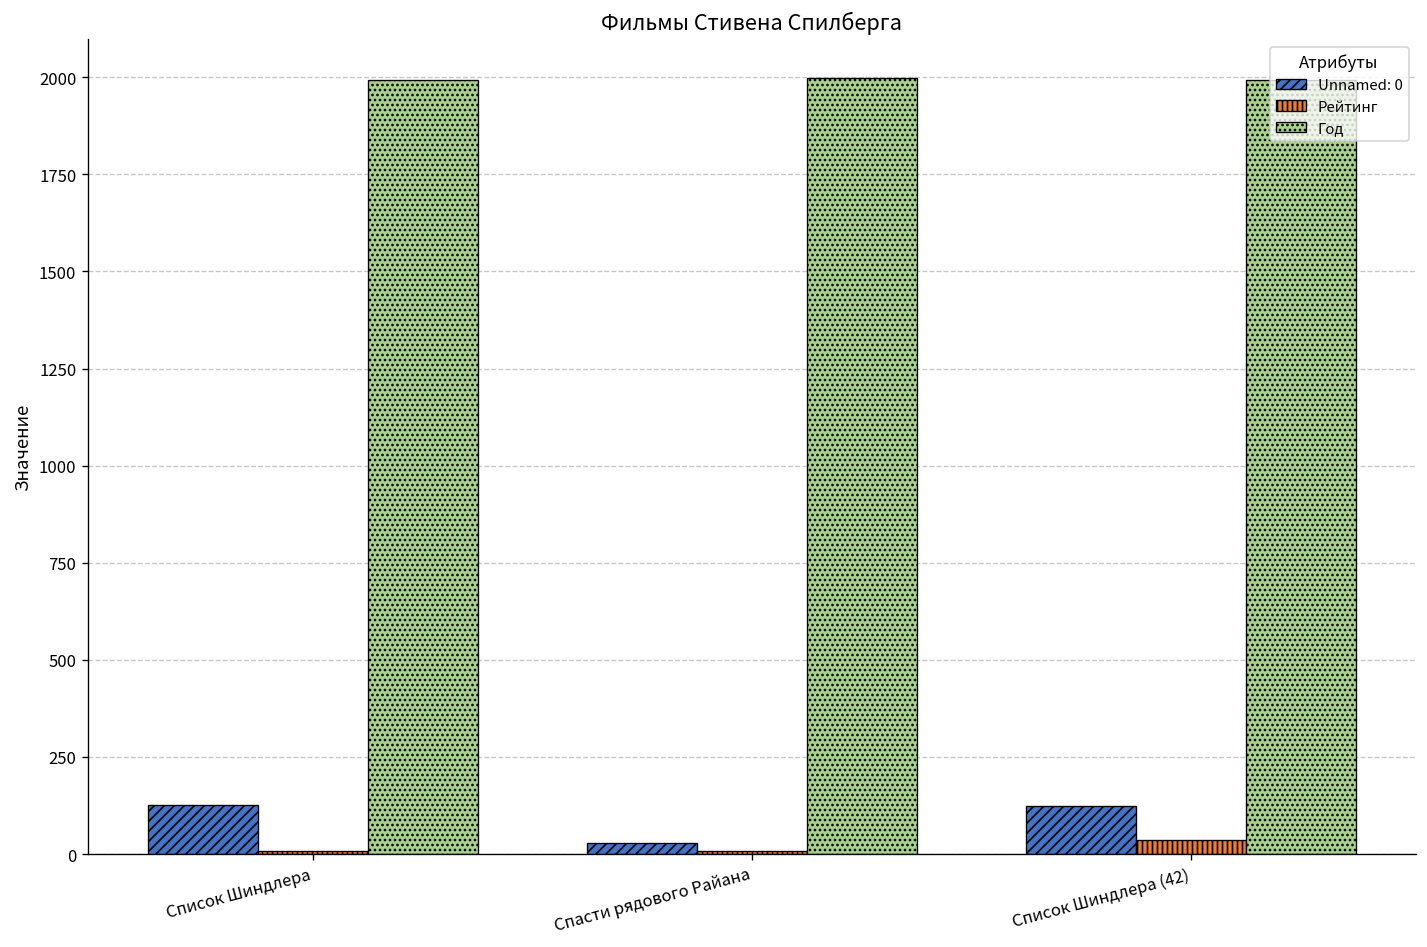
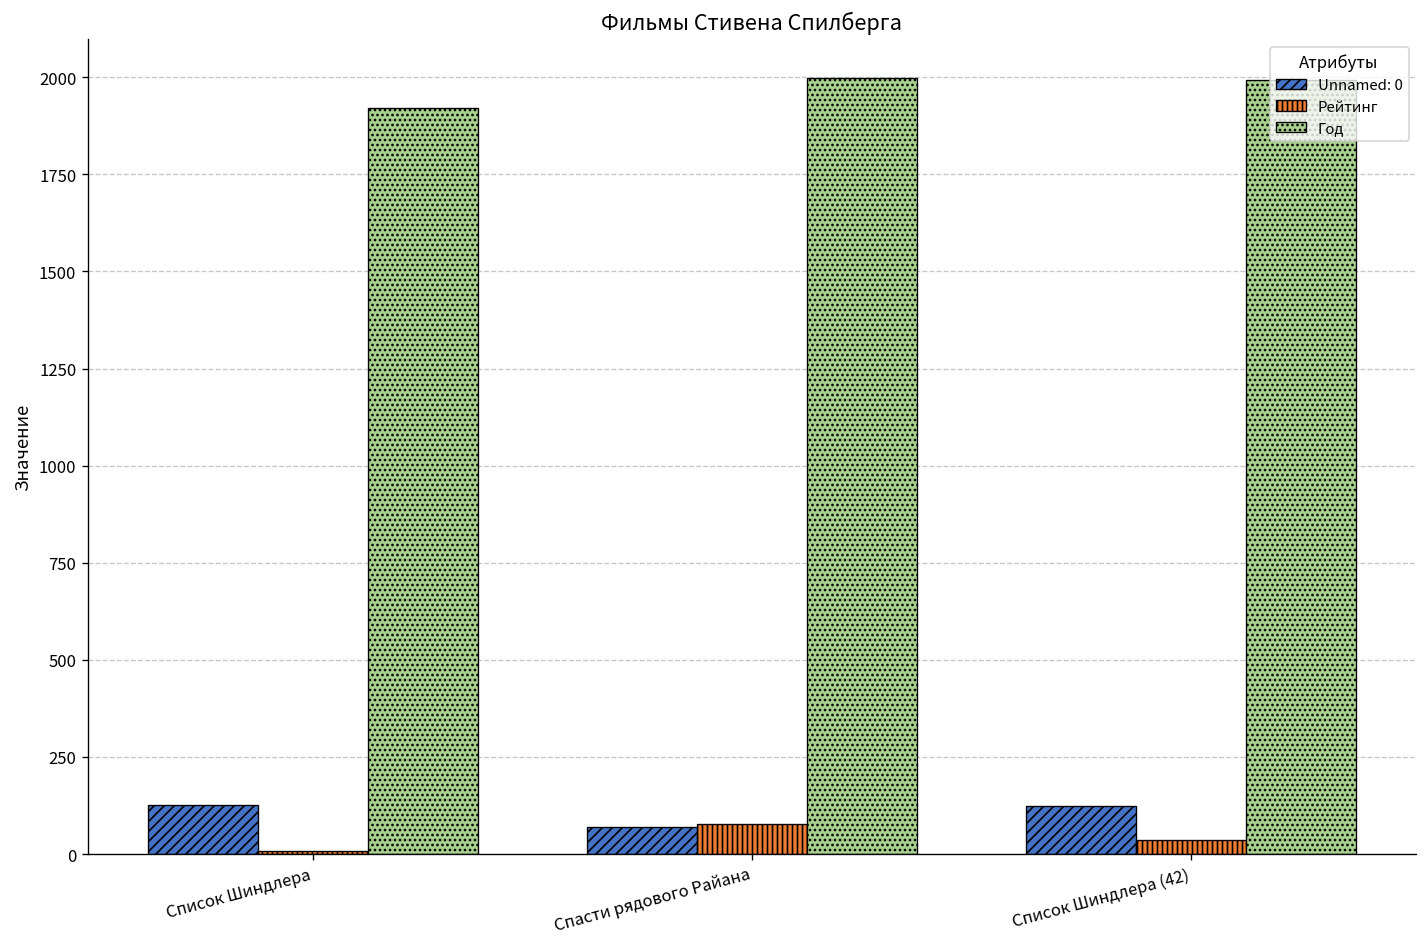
Год, Список Шиндлера: 1990 -> 1920
Unnamed: 0, Спасти рядового Райана: 30 -> 70
Рейтинг, Спасти рядового Райана: 10 -> 80
